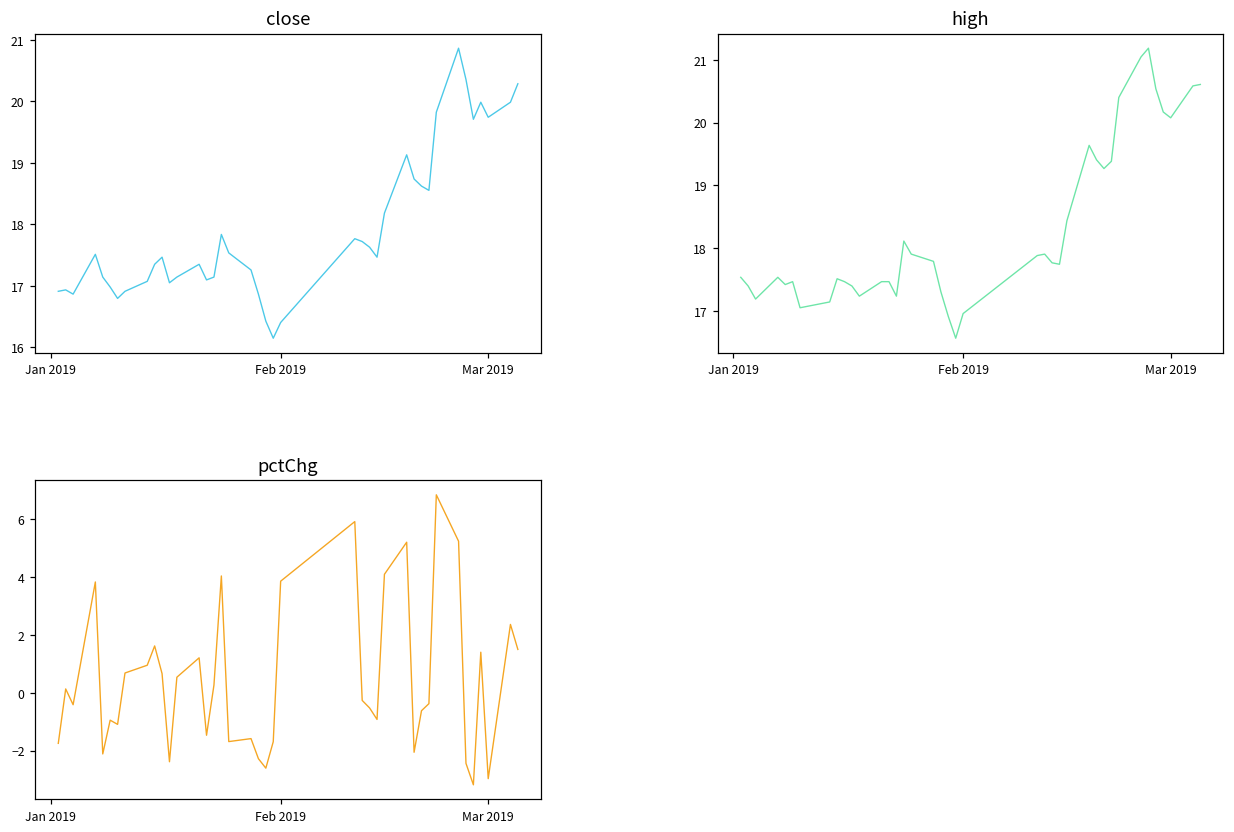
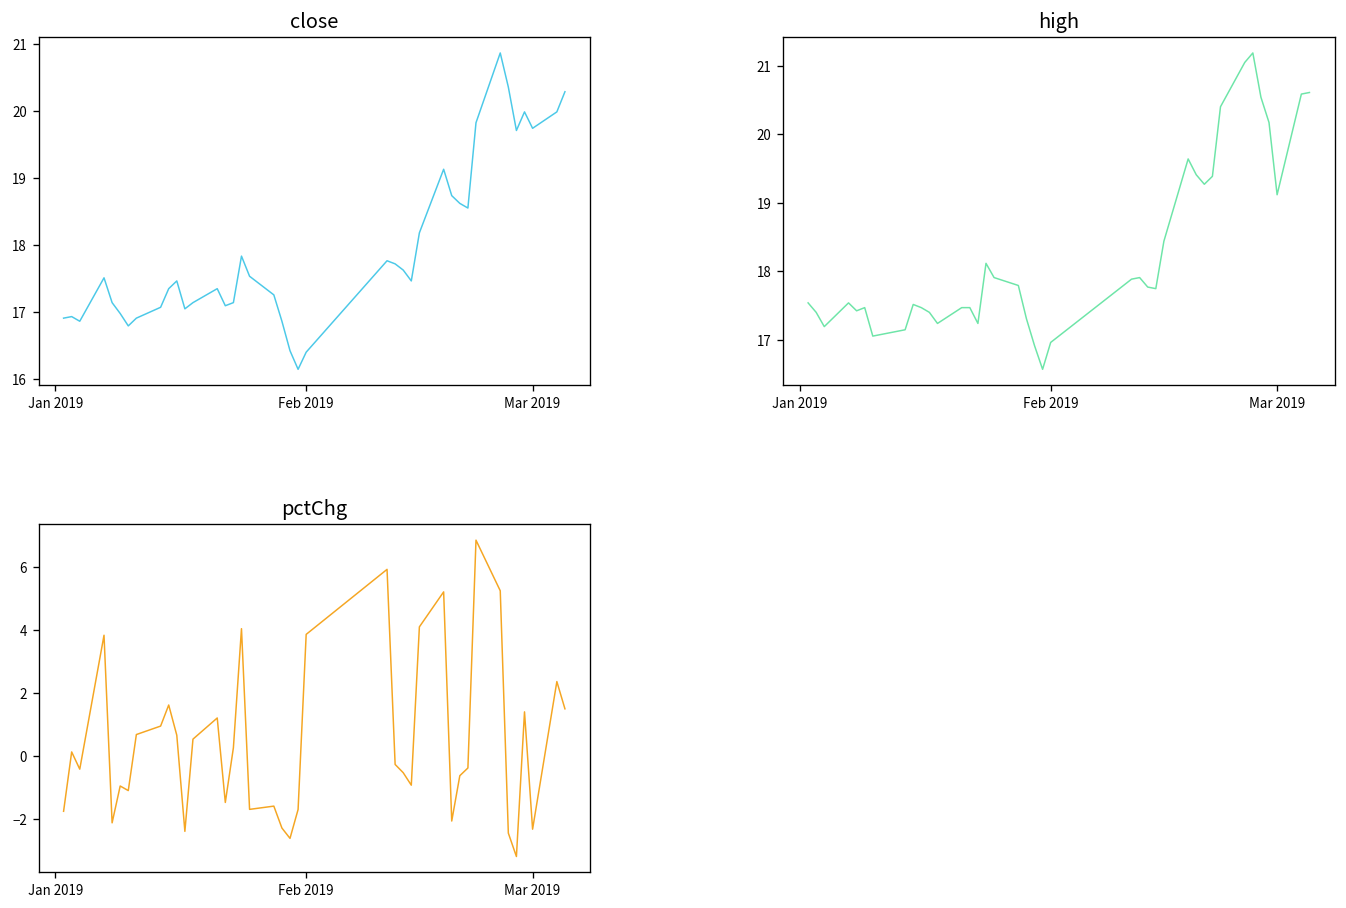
high, Mar 2019: 20.1 -> 19.1
pctChg, Mar 2019: -3.0 -> -2.3
